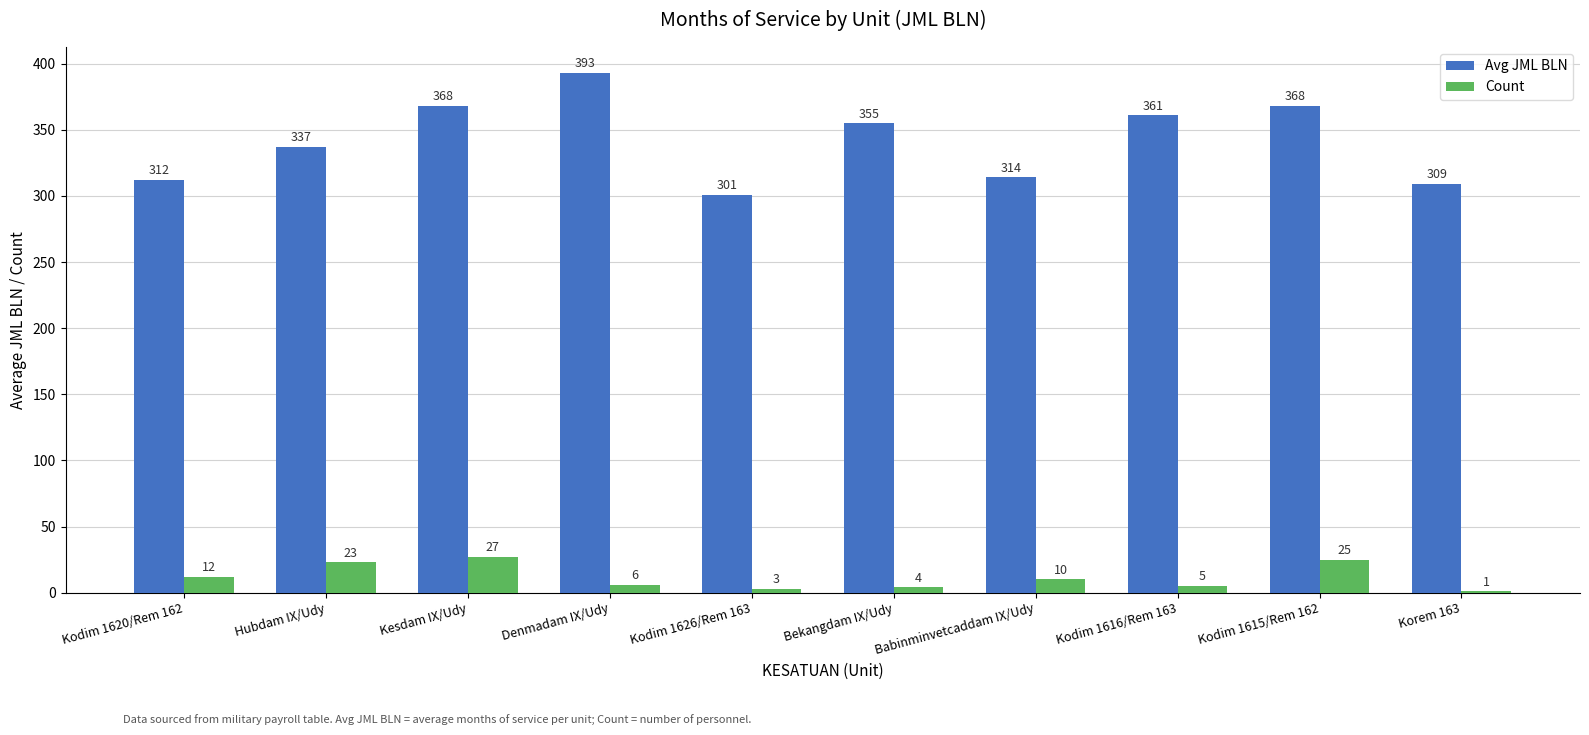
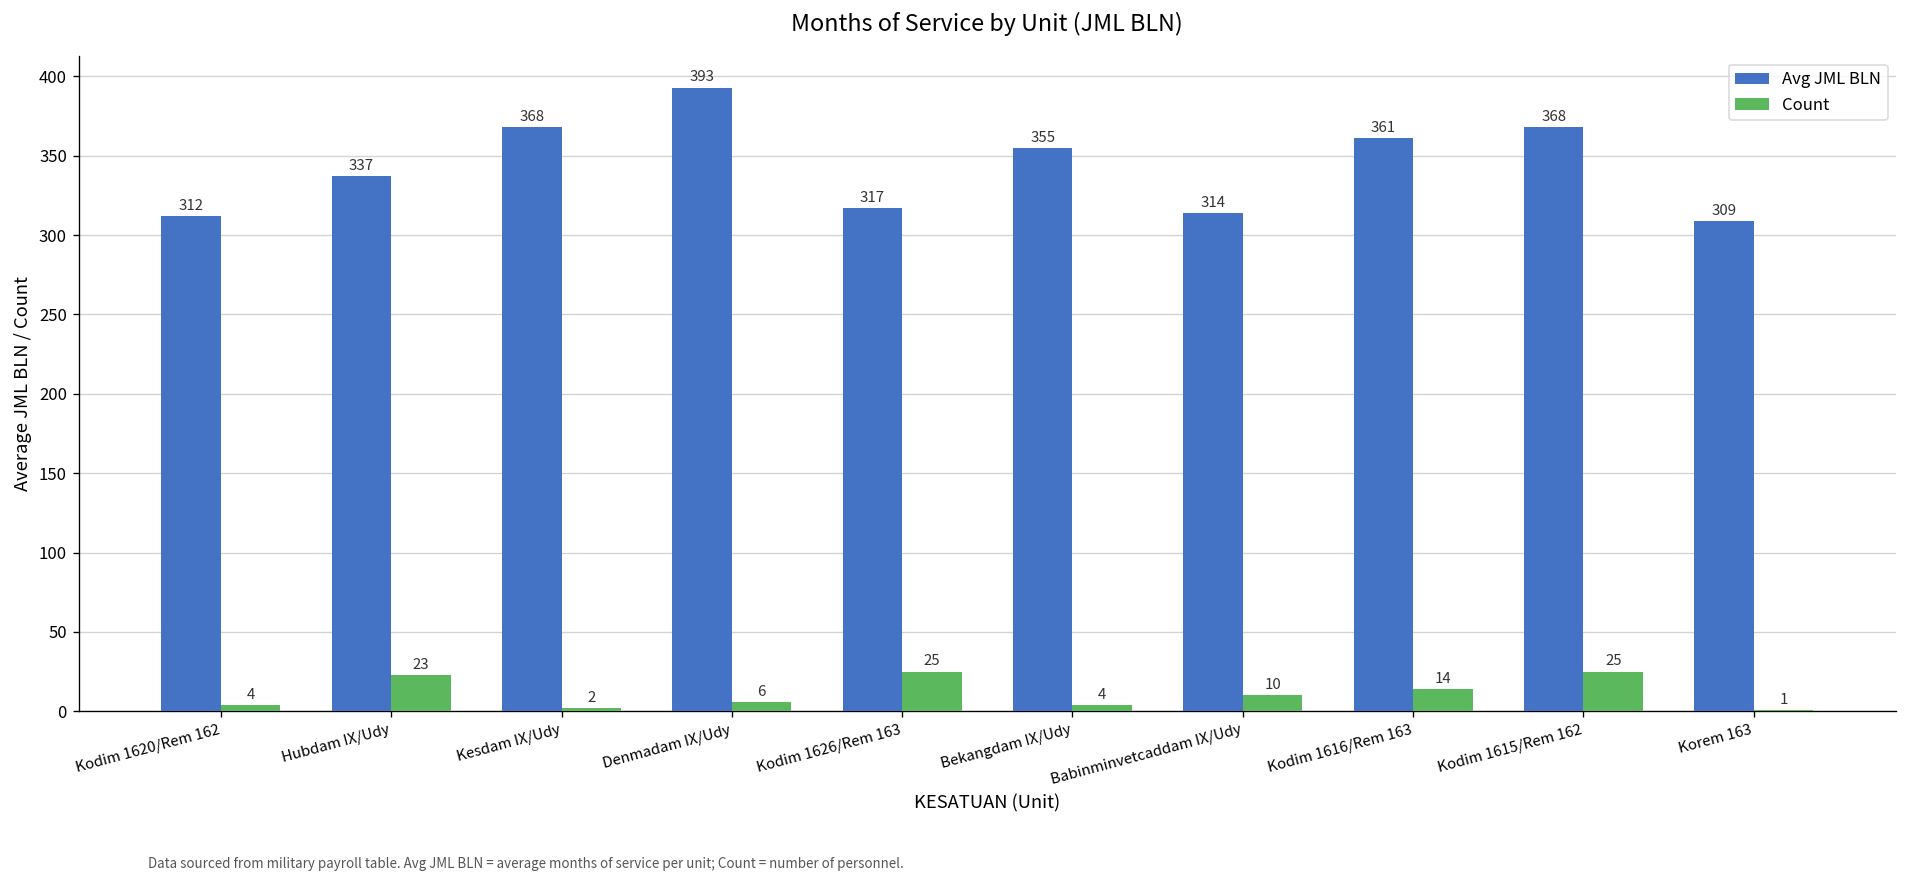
Count, Kodim 1620/Rem 162: 12 -> 4
Count, Kesdam IX/Udy: 27 -> 2
Avg JML BLN, Kodim 1626/Rem 163: 301 -> 317
Count, Kodim 1626/Rem 163: 3 -> 25
Count, Kodim 1616/Rem 163: 5 -> 14
